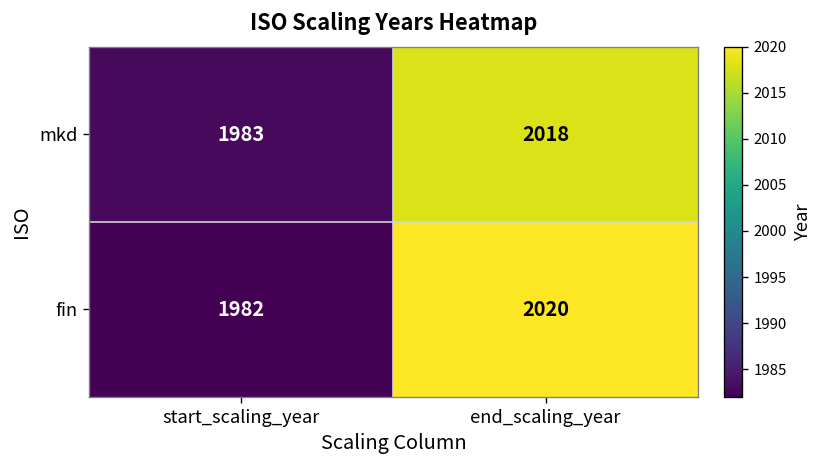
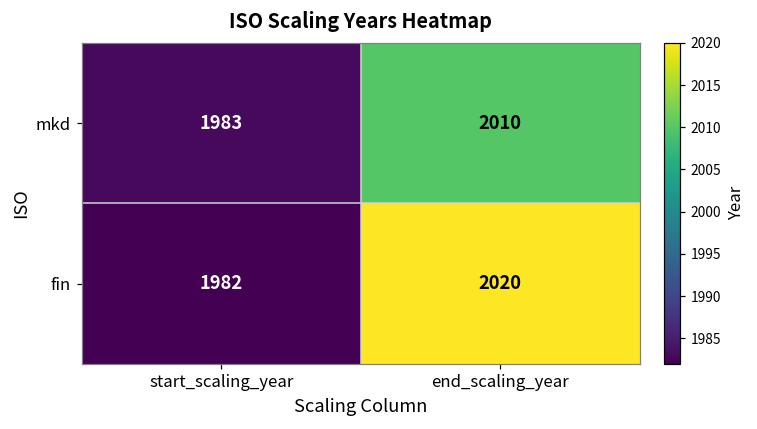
mkd, end_scaling_year: 2018 -> 2010
